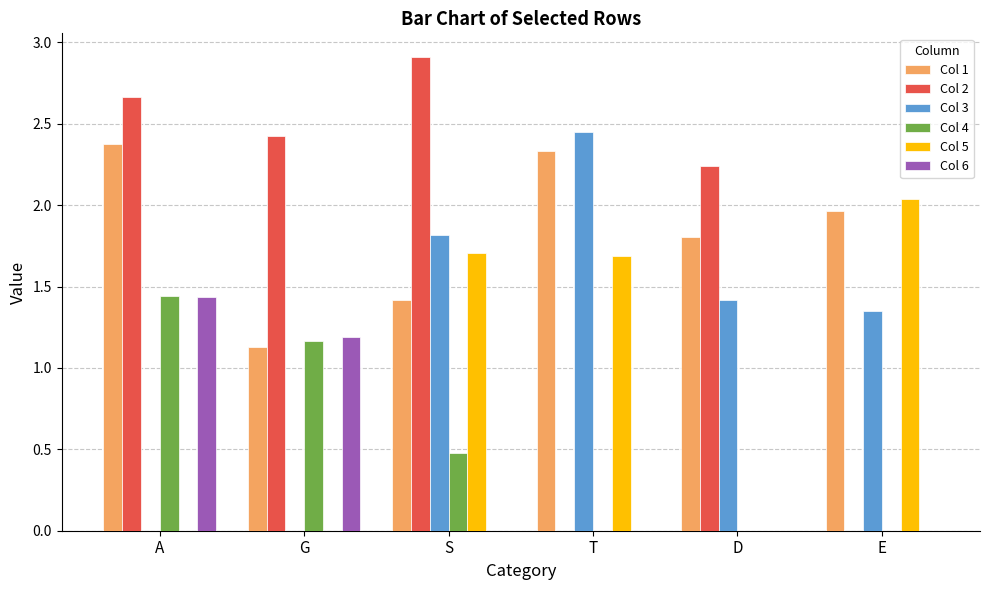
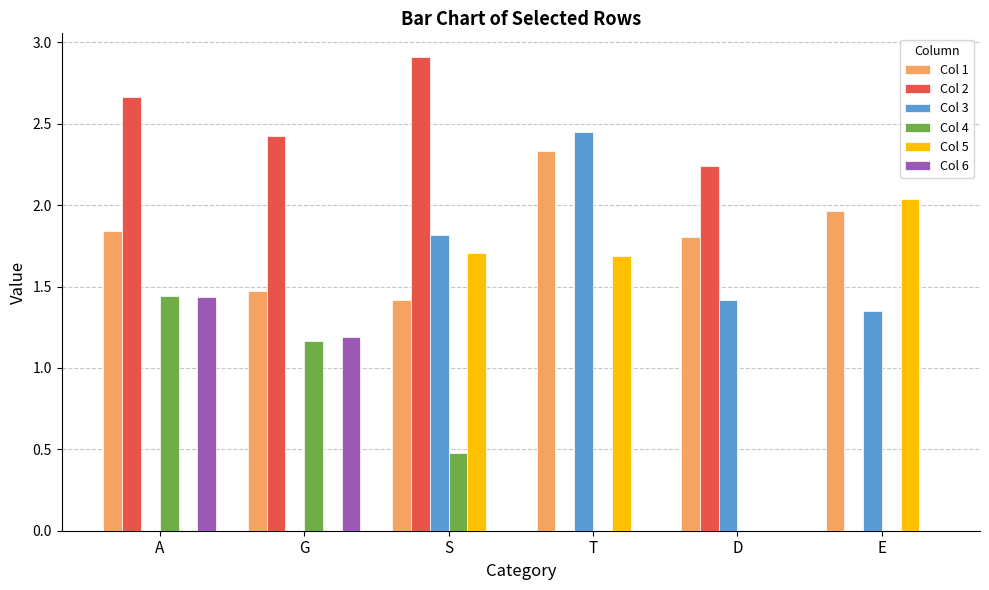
Col 1, A: 2.38 -> 1.84
Col 1, G: 1.13 -> 1.47
